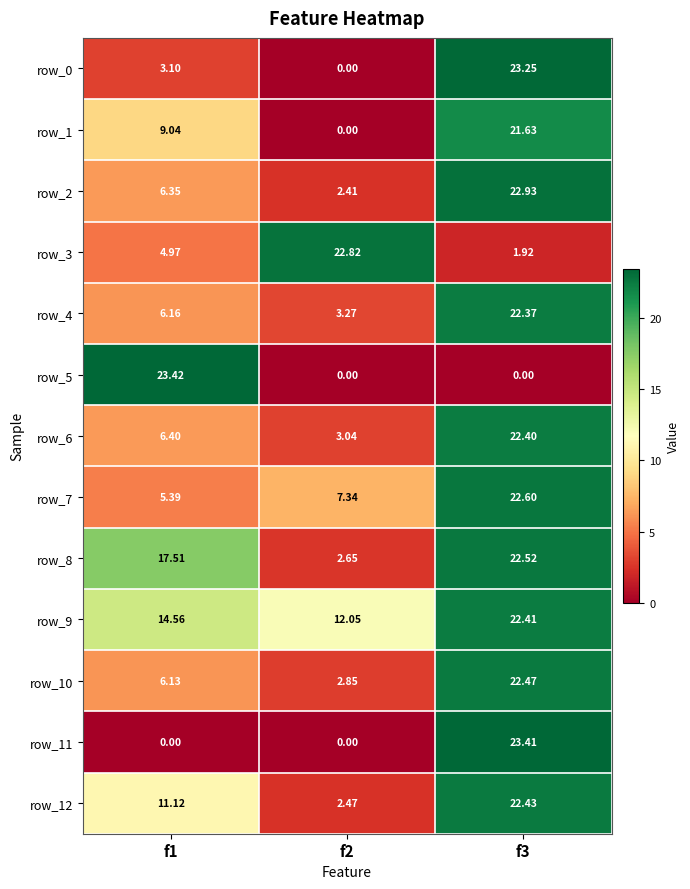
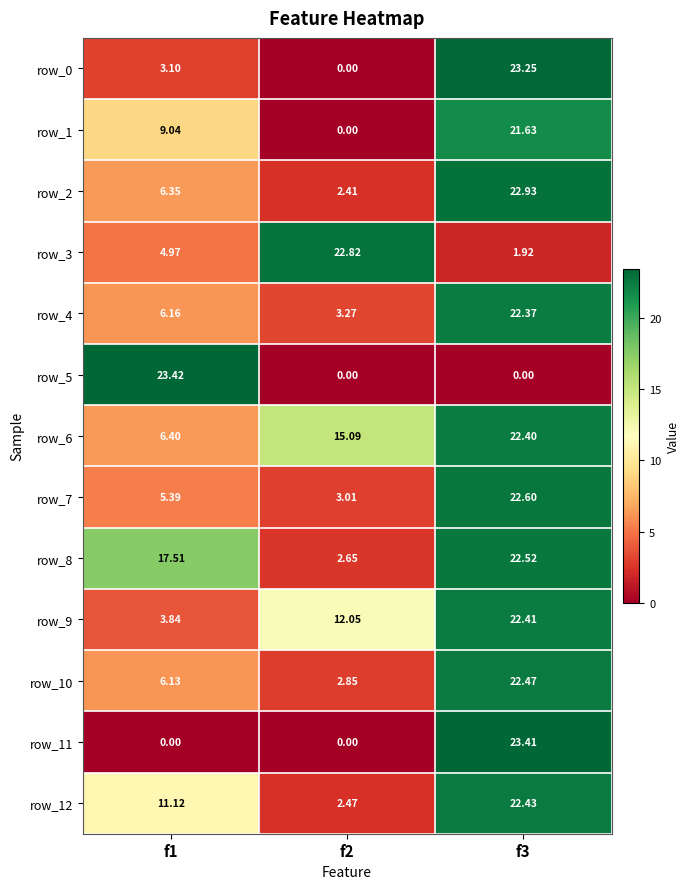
row_6, f2: 3.04 -> 15.09
row_7, f2: 7.34 -> 3.01
row_9, f1: 14.56 -> 3.84
